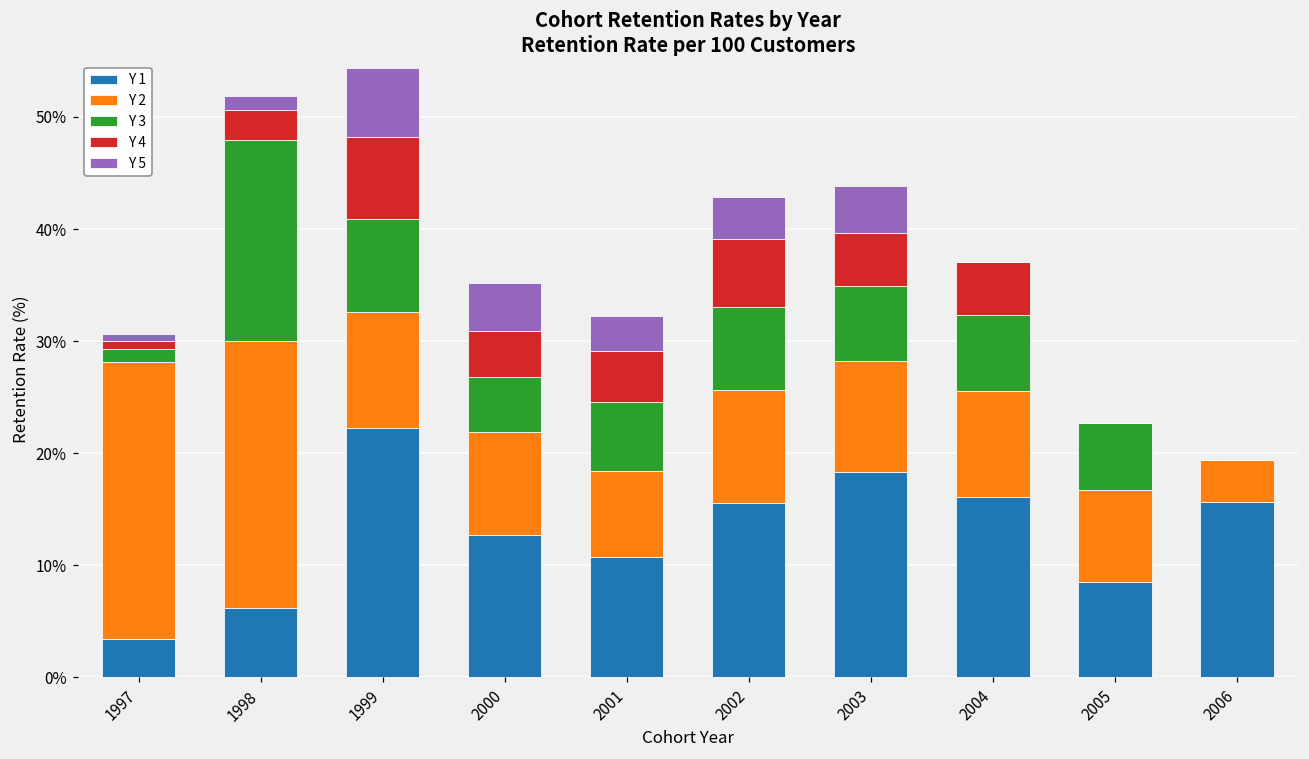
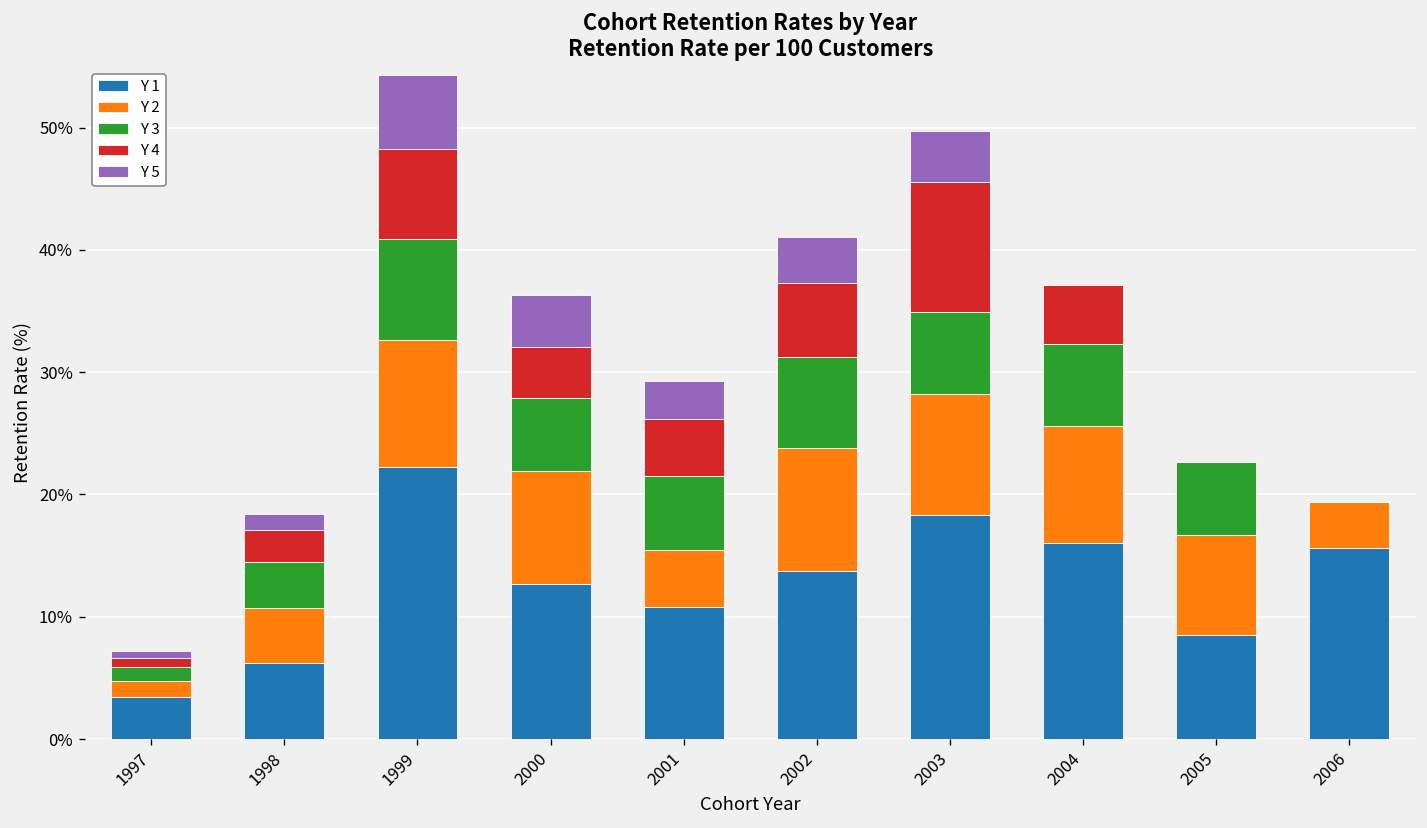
Y 2, 1997: 24.7% -> 1.3%
Y 2, 1998: 23.8% -> 4.5%
Y 3, 1998: 17.9% -> 3.7%
Y 3, 2000: 4.9% -> 6.0%
Y 2, 2001: 7.7% -> 4.7%
Y 1, 2002: 15.6% -> 13.7%
Y 4, 2003: 4.8% -> 10.7%
